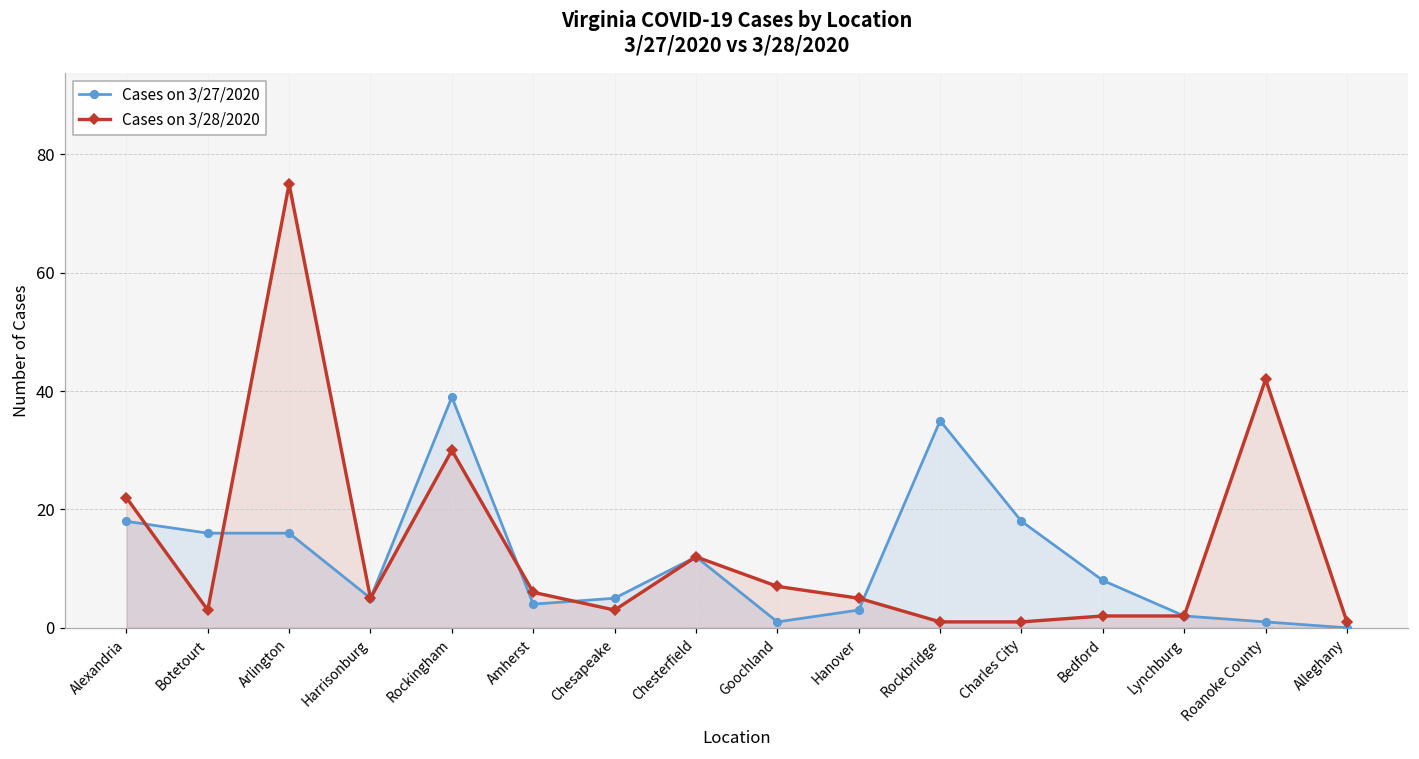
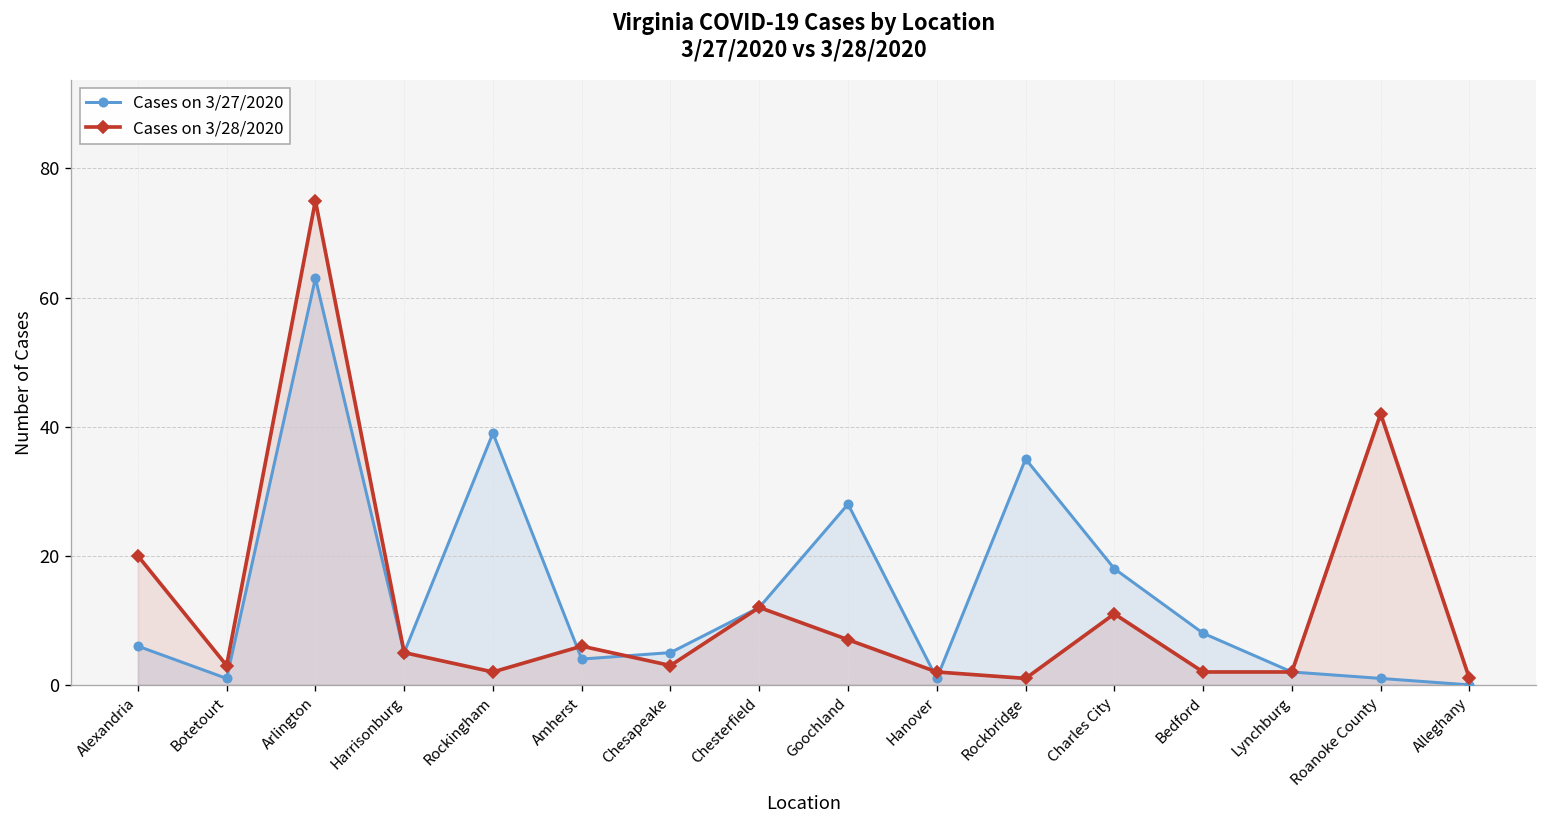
Cases on 3/27/2020, Alexandria: 18 -> 6
Cases on 3/28/2020, Alexandria: 22 -> 20
Cases on 3/27/2020, Botetourt: 16 -> 1
Cases on 3/27/2020, Arlington: 16 -> 63
Cases on 3/28/2020, Rockingham: 30 -> 2
Cases on 3/27/2020, Goochland: 1 -> 28
Cases on 3/27/2020, Hanover: 3 -> 1
Cases on 3/28/2020, Hanover: 5 -> 2
Cases on 3/28/2020, Charles City: 1 -> 11
